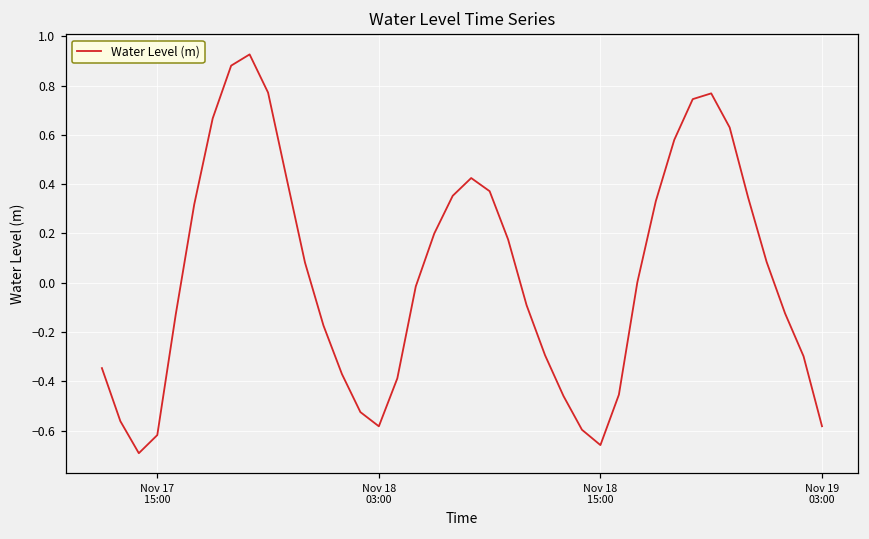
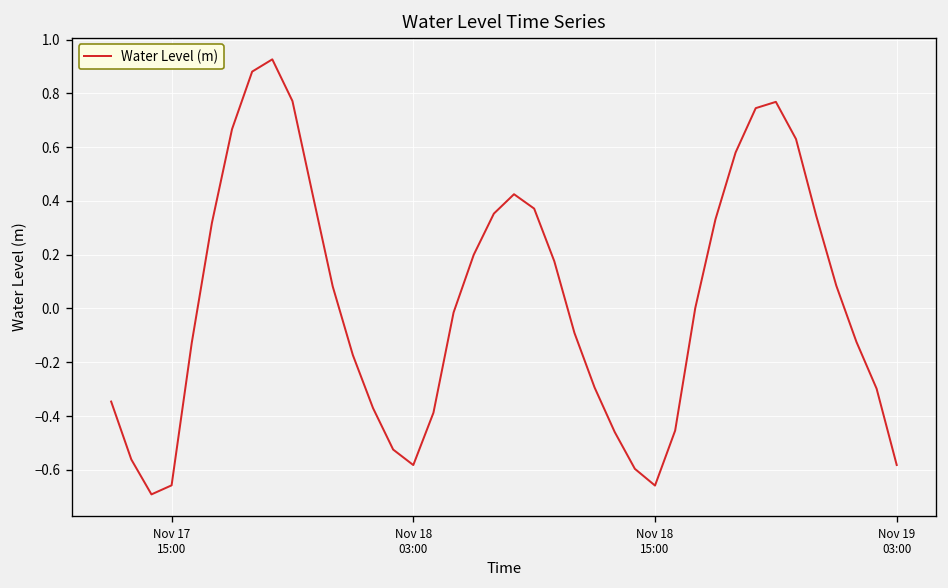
Nov 17 15:00: -0.62 -> -0.66
